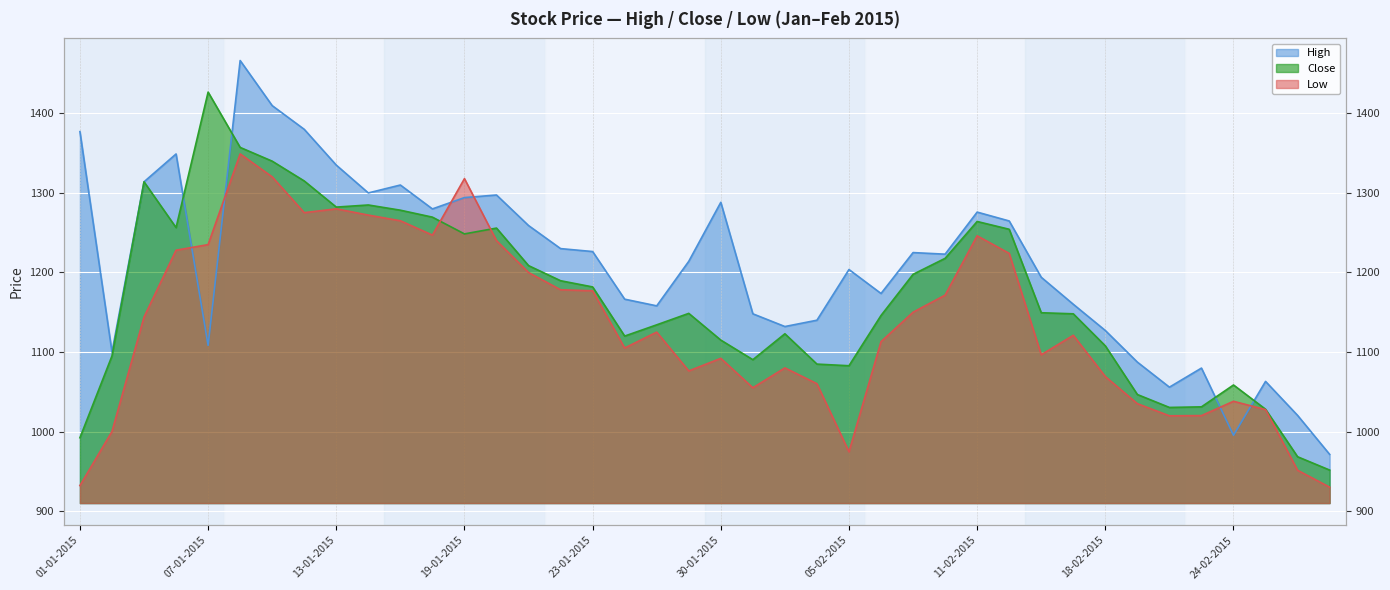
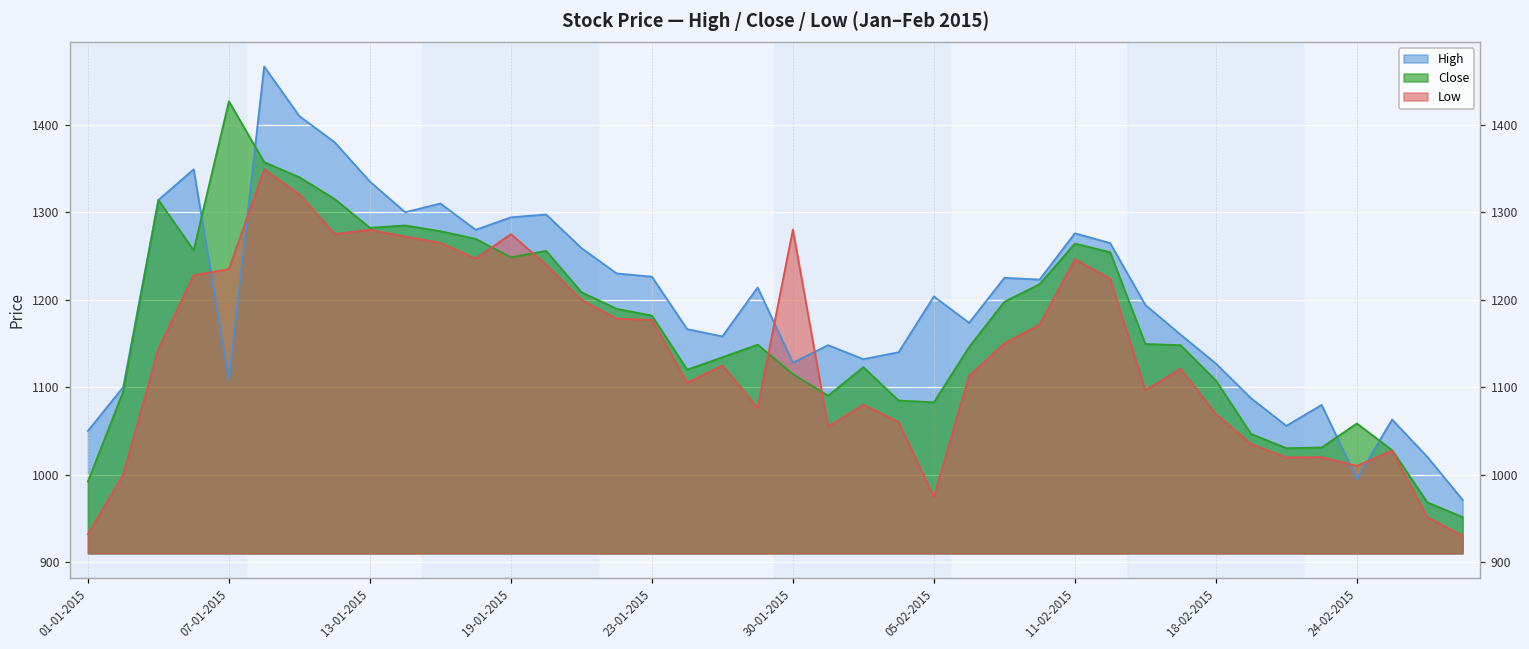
High, 01-01-2015: 1380 -> 1050
Low, 19-01-2015: 1320 -> 1280
High, 30-01-2015: 1290 -> 1130
Low, 30-01-2015: 1090 -> 1280
Low, 24-02-2015: 1040 -> 1010
